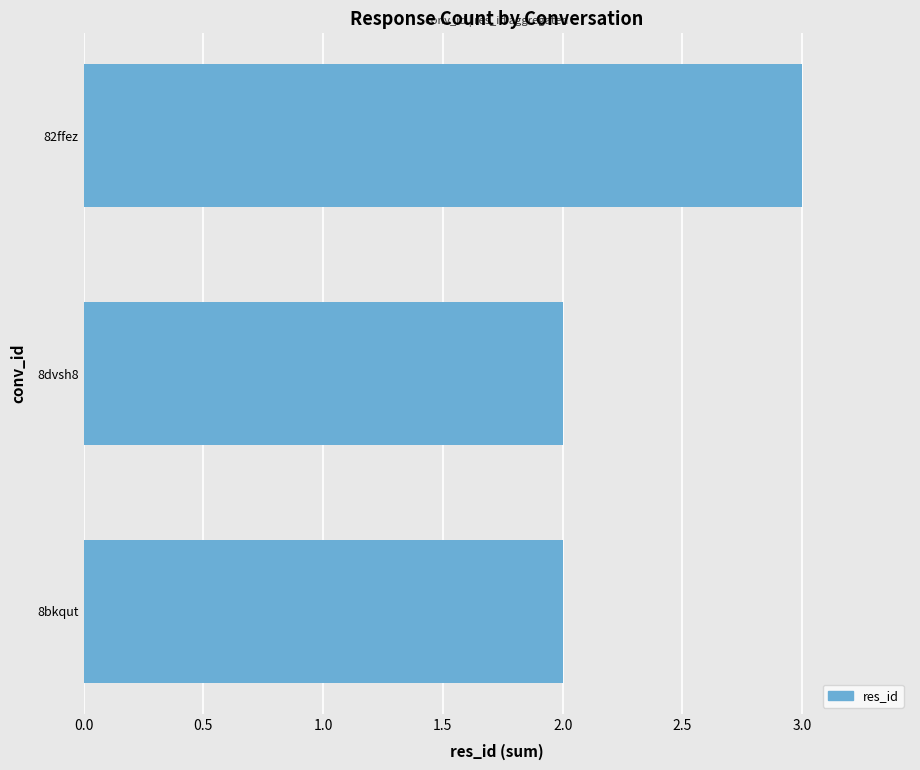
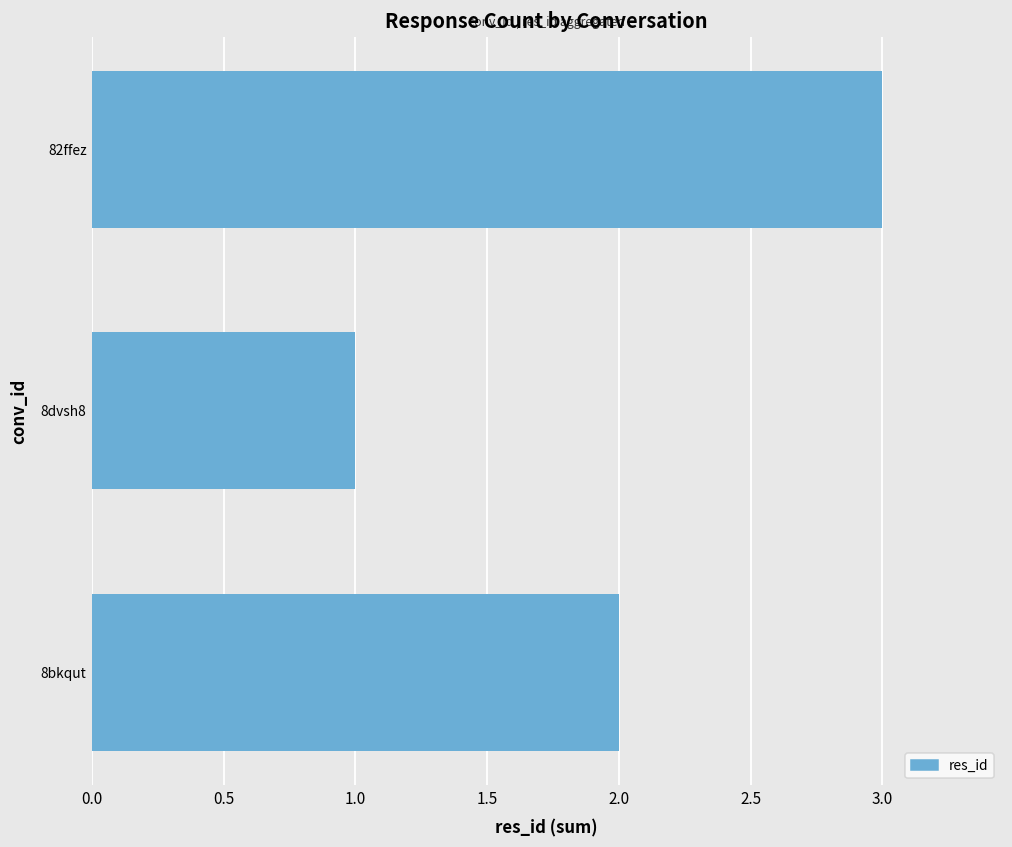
8dvsh8: 2 -> 1
